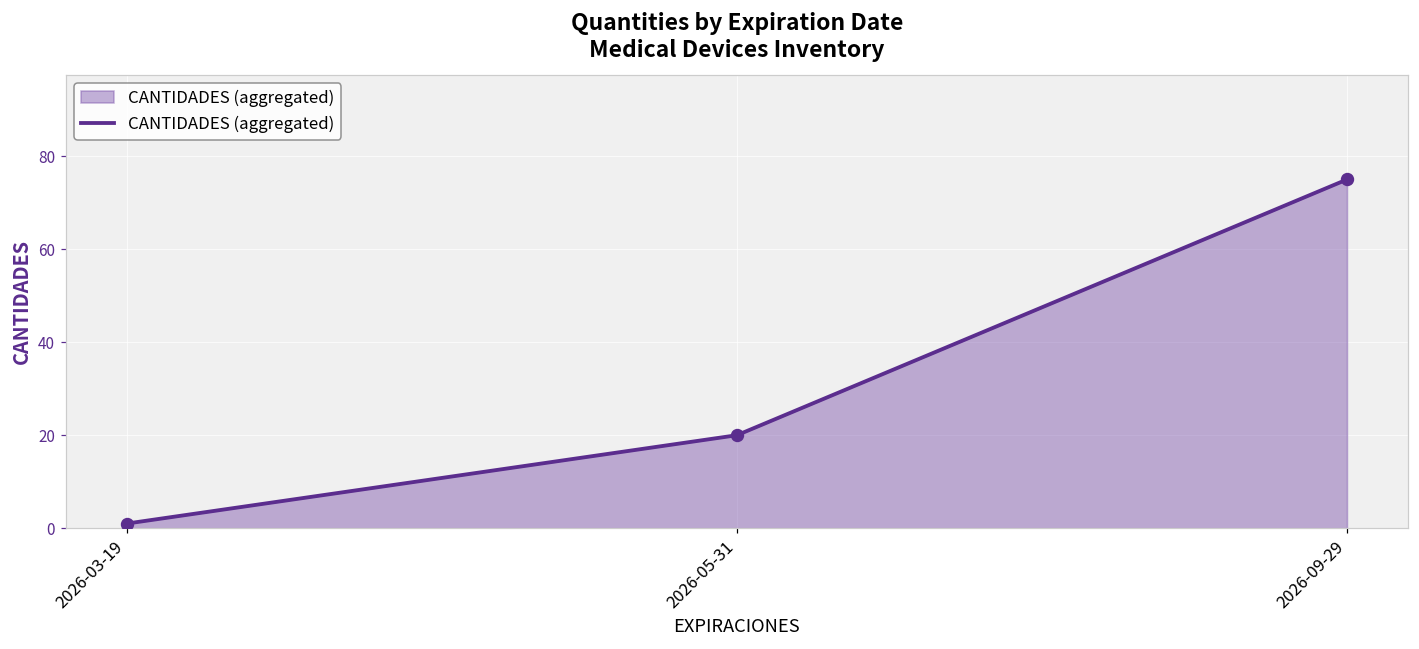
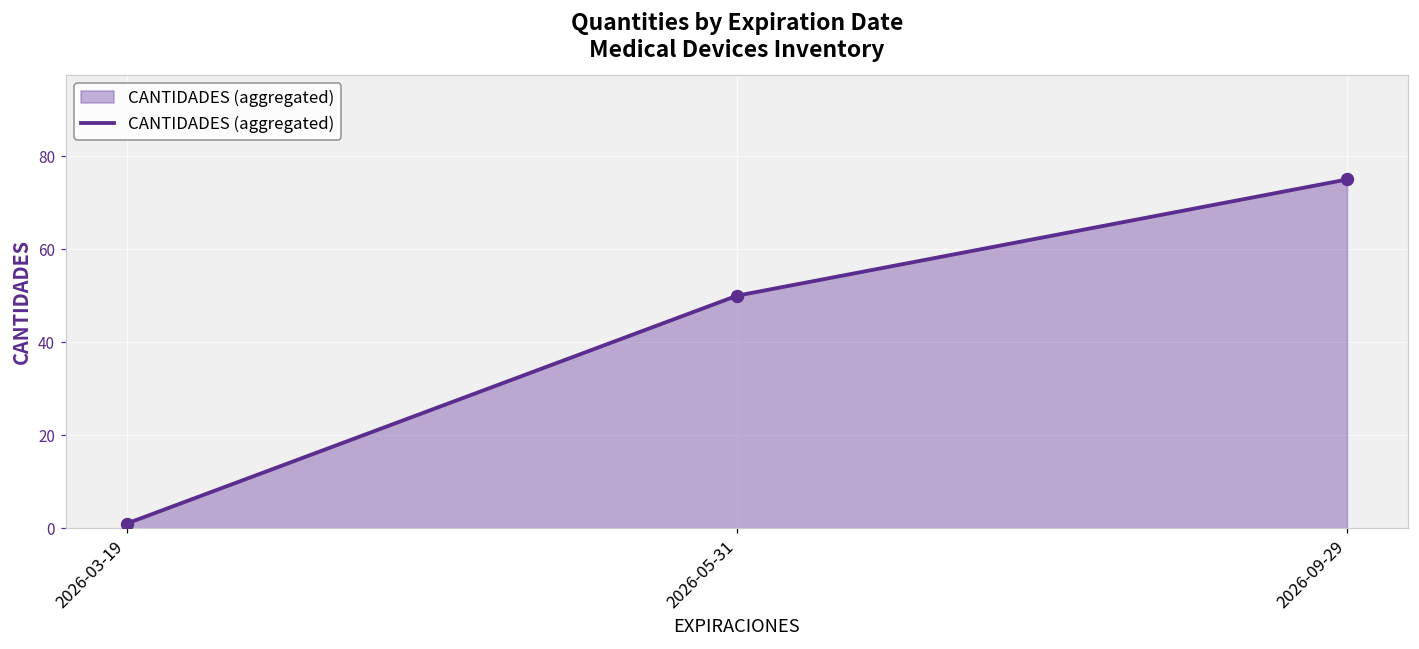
2026-05-31: 20 -> 50
